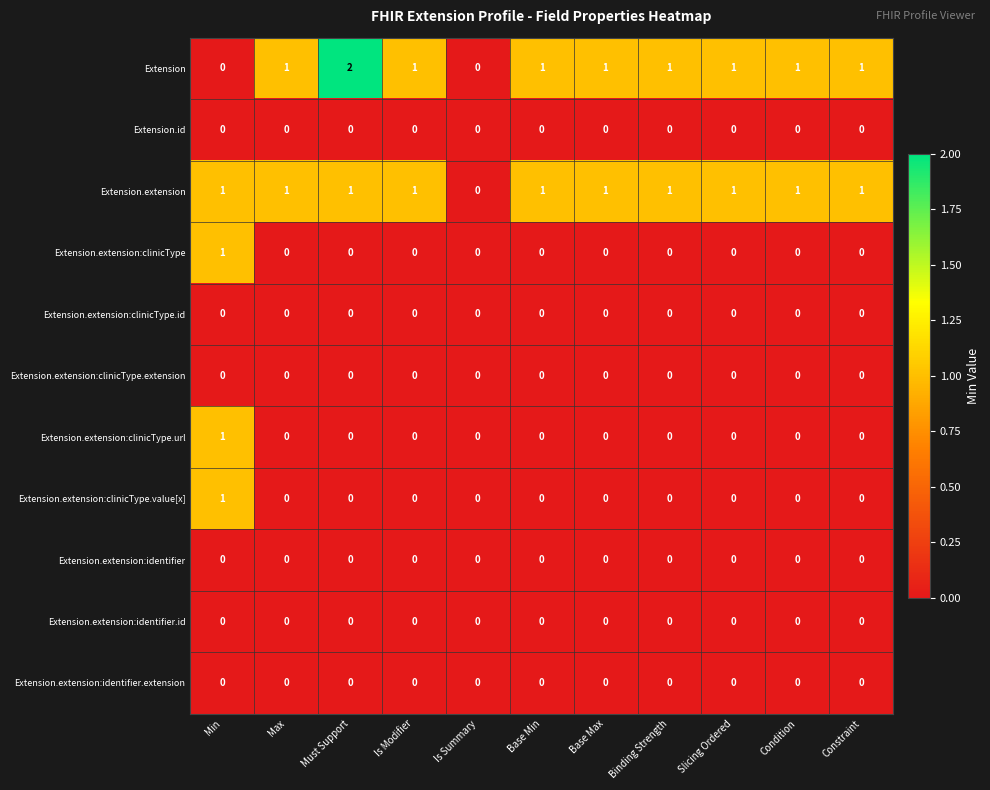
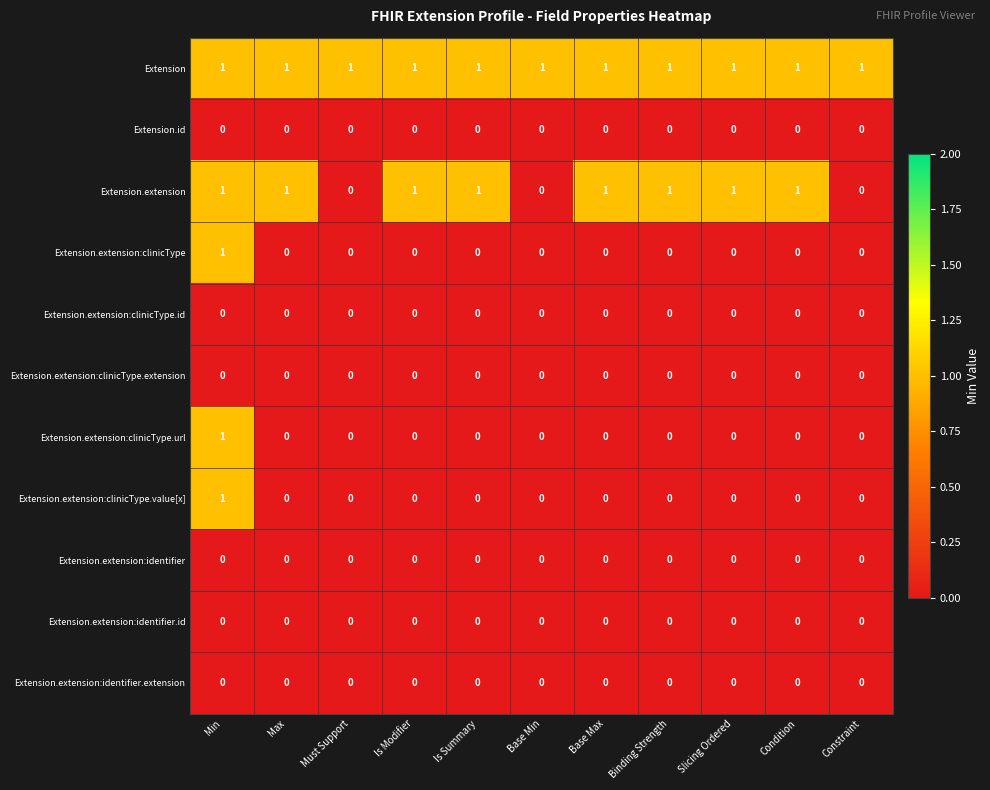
Extension, Min: 0 -> 1
Extension, Must Support: 2 -> 1
Extension, Is Summary: 0 -> 1
Extension.extension, Must Support: 1 -> 0
Extension.extension, Is Summary: 0 -> 1
Extension.extension, Base Min: 1 -> 0
Extension.extension, Constraint: 1 -> 0
